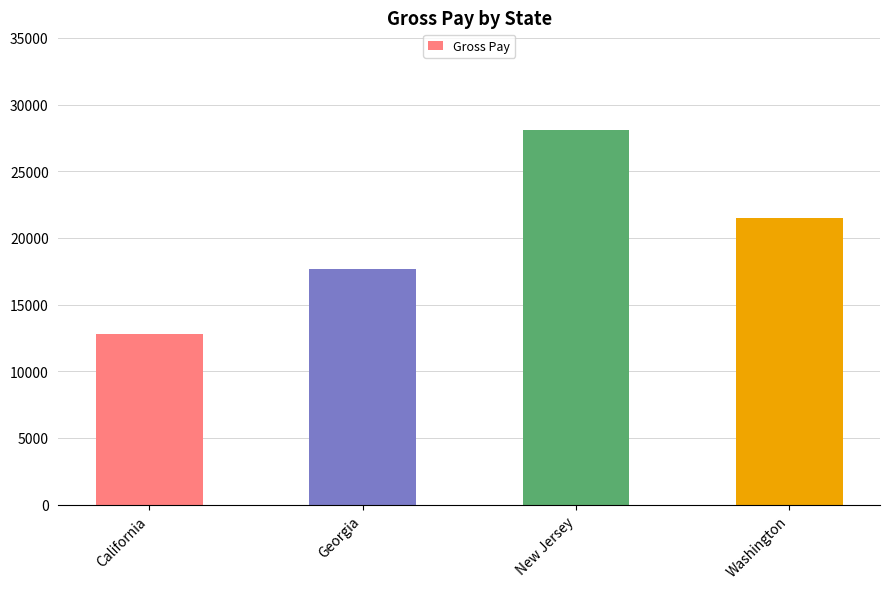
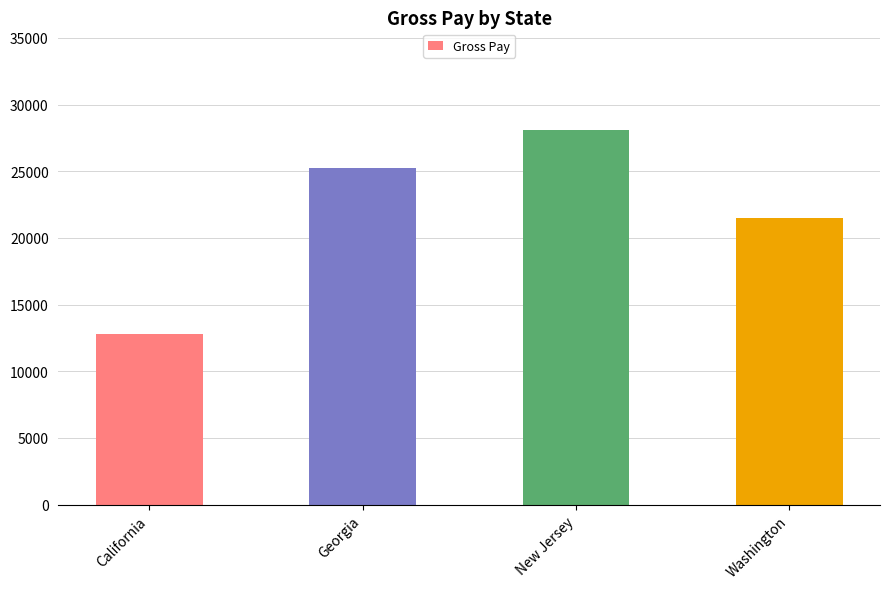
Georgia: 17600 -> 25300
